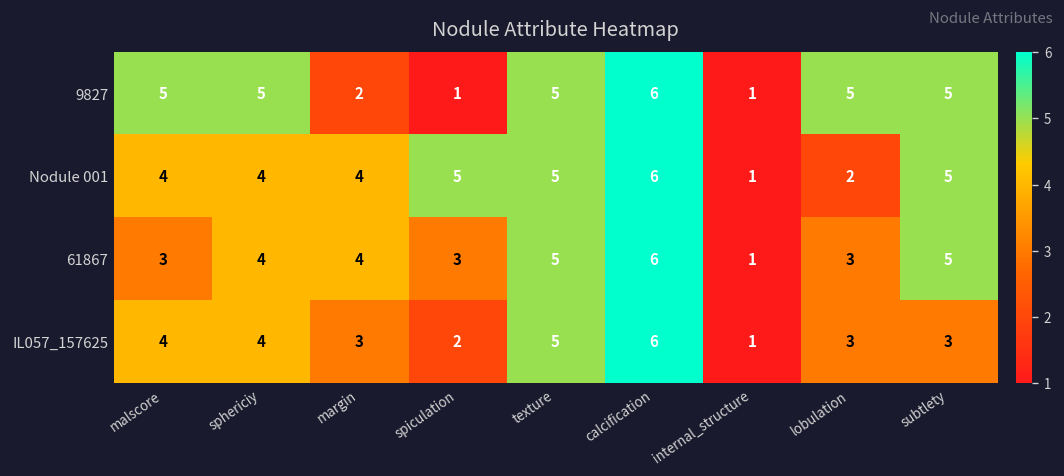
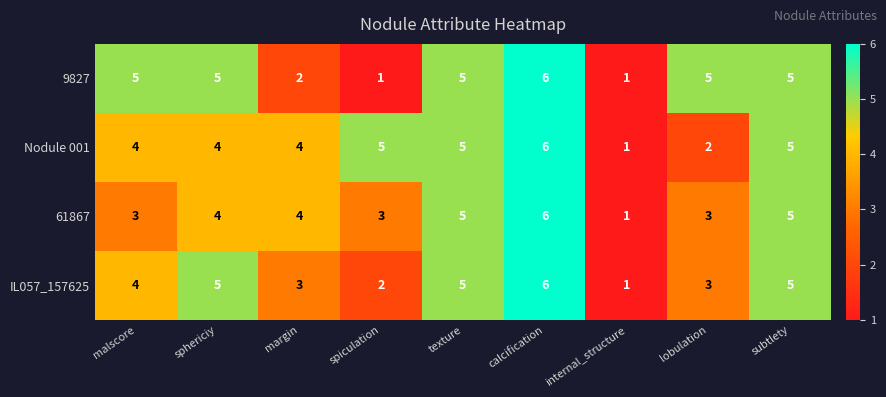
IL057_157625, sphericiy: 4 -> 5
IL057_157625, subtlety: 3 -> 5
